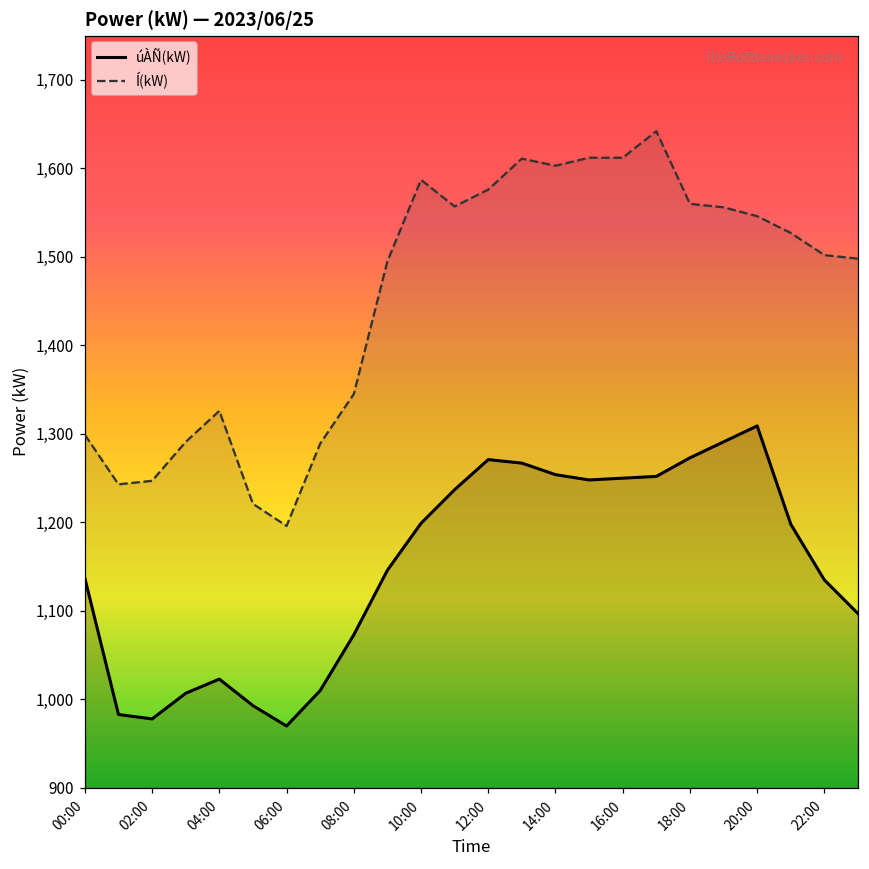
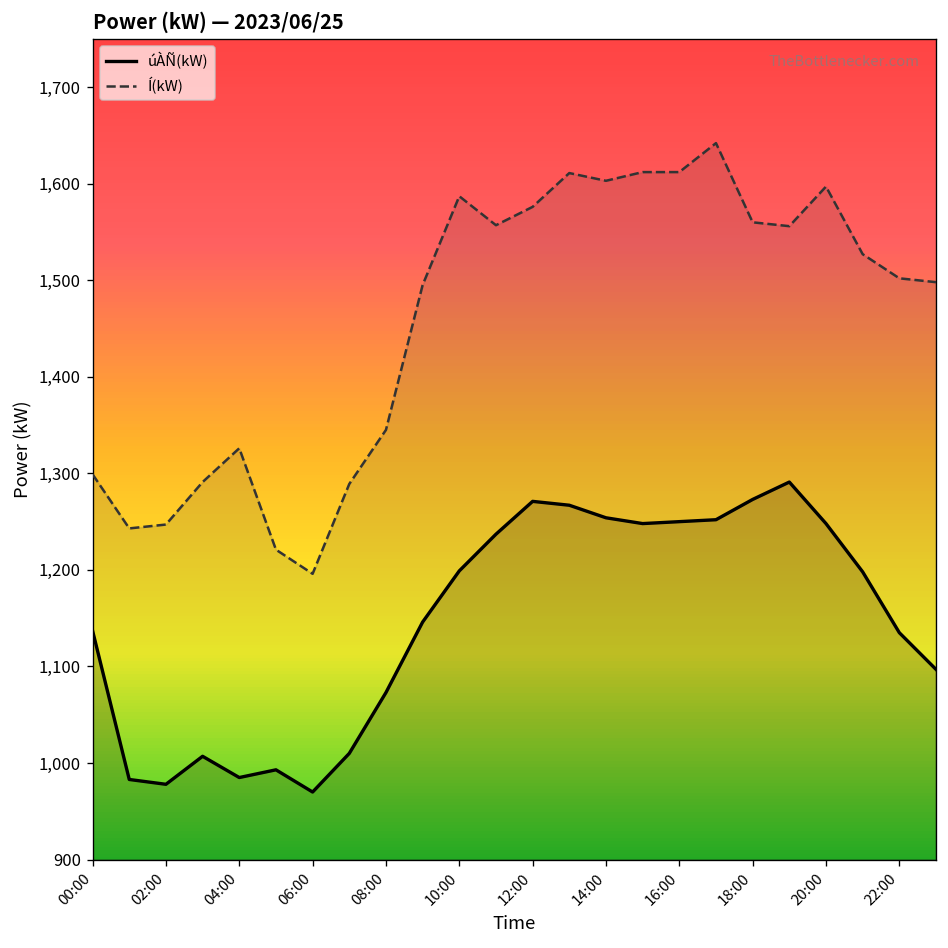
úÀÑ(kW), 04:00: 1,020 -> 990
úÀÑ(kW), 20:00: 1,310 -> 1,250
Í(kW), 20:00: 1,550 -> 1,600
